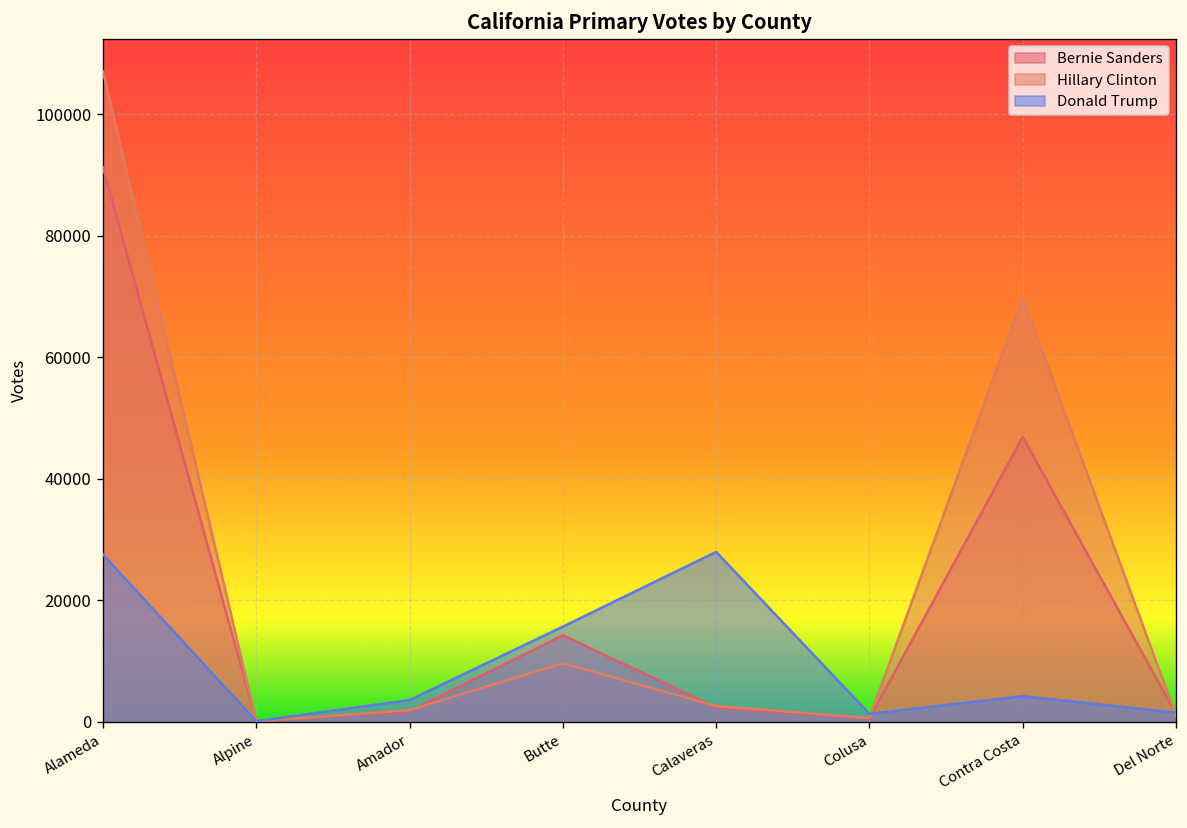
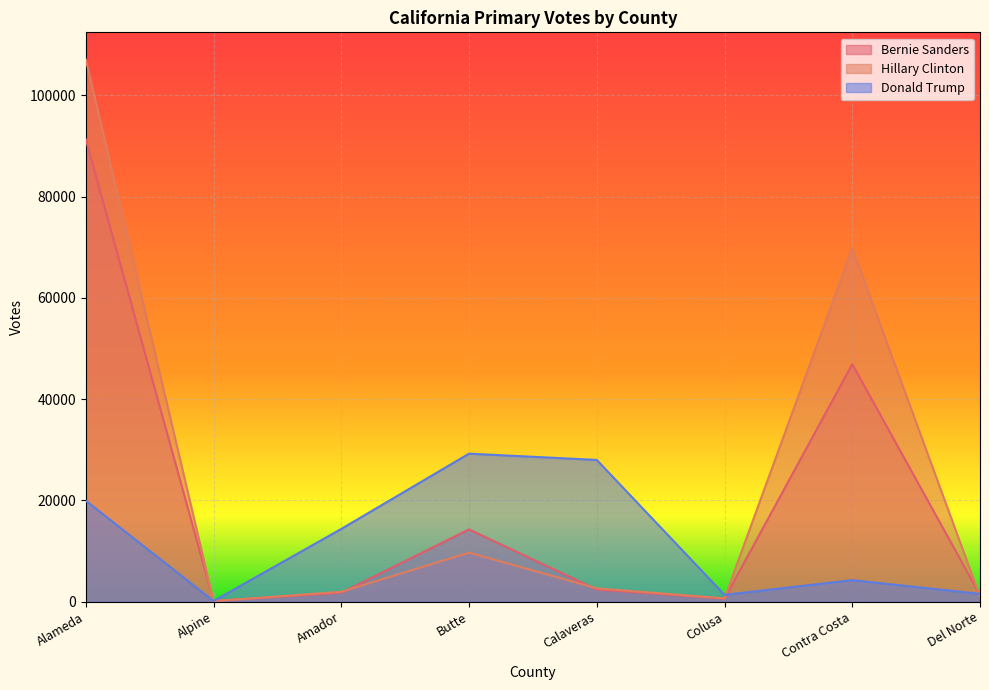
Donald Trump, Alameda: 28000 -> 20000
Donald Trump, Amador: 4000 -> 14000
Donald Trump, Butte: 16000 -> 29000
